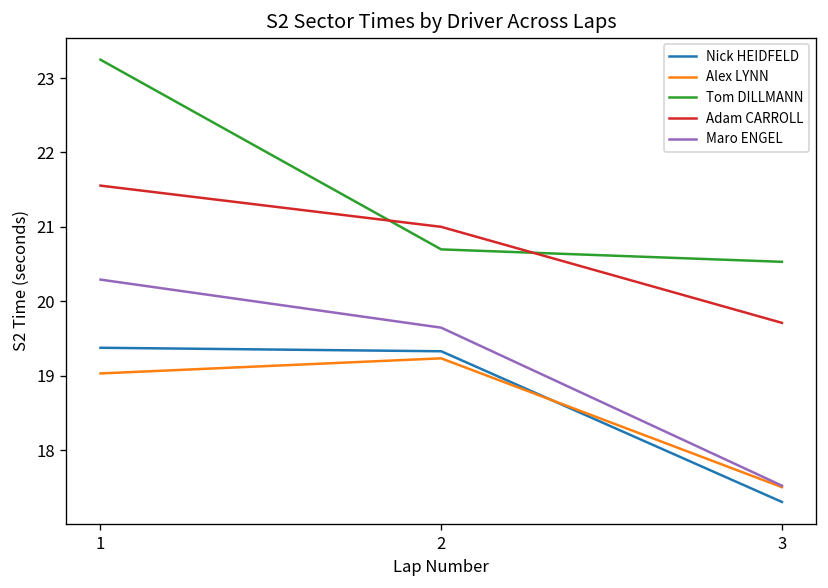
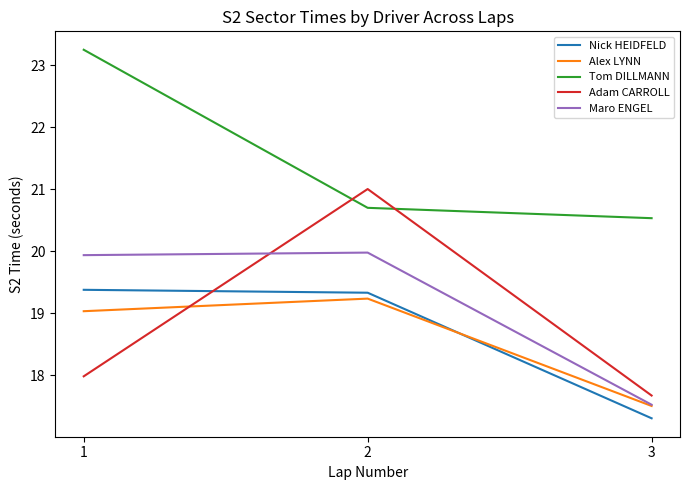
Adam CARROLL, 1: 21.6 -> 18.0
Maro ENGEL, 1: 20.3 -> 19.9
Maro ENGEL, 2: 19.6 -> 20.0
Adam CARROLL, 3: 19.7 -> 17.7
